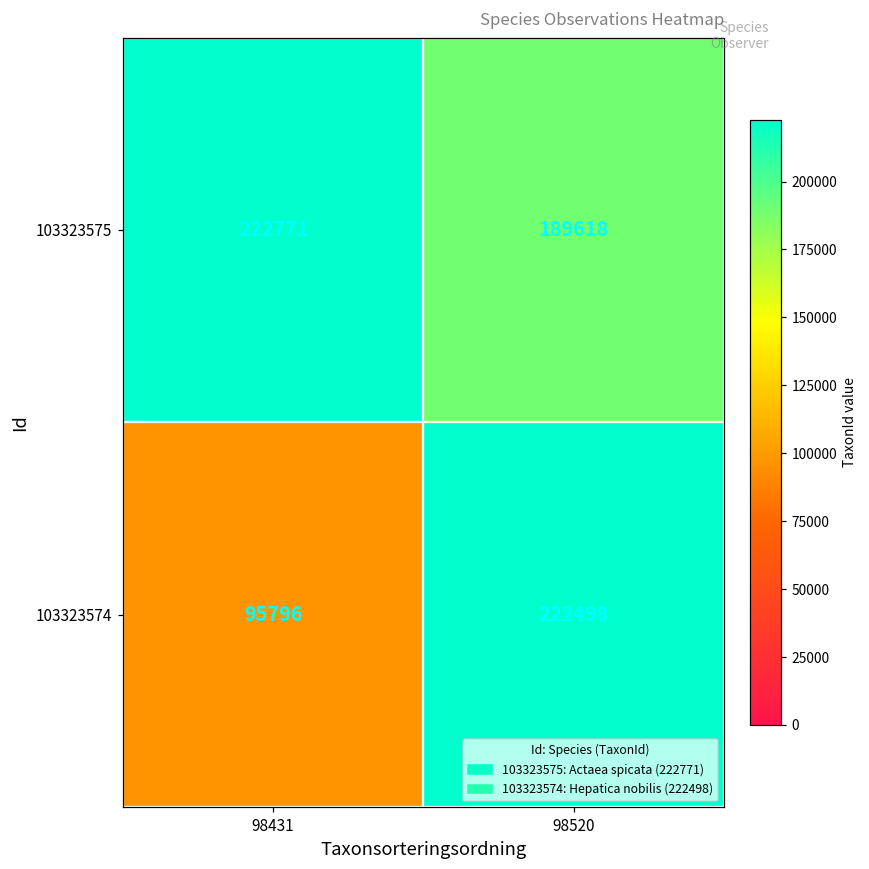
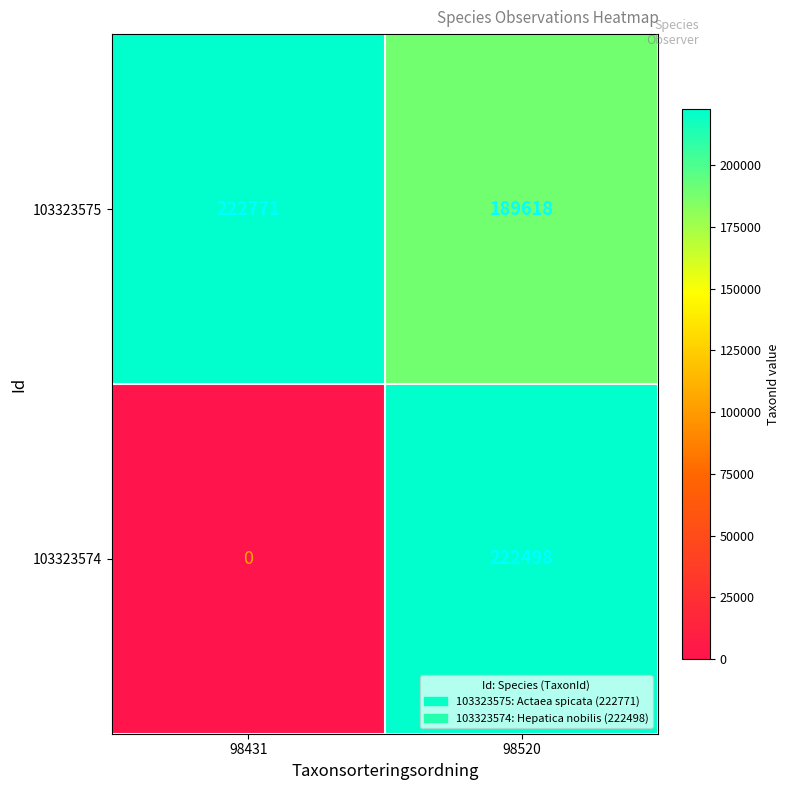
103323574, 98431: 95796 -> 0
